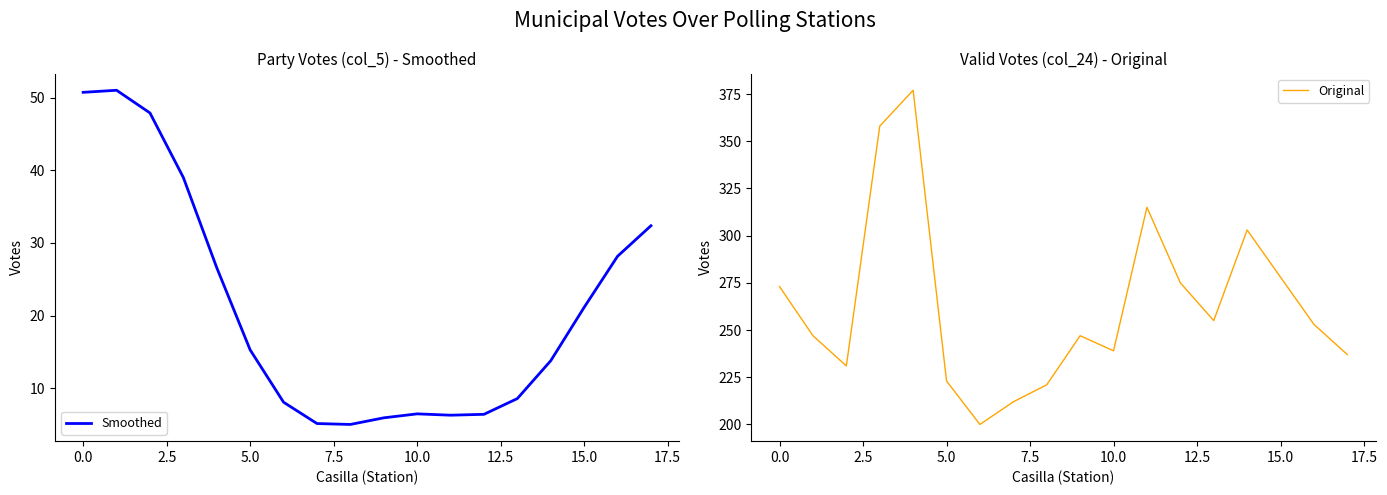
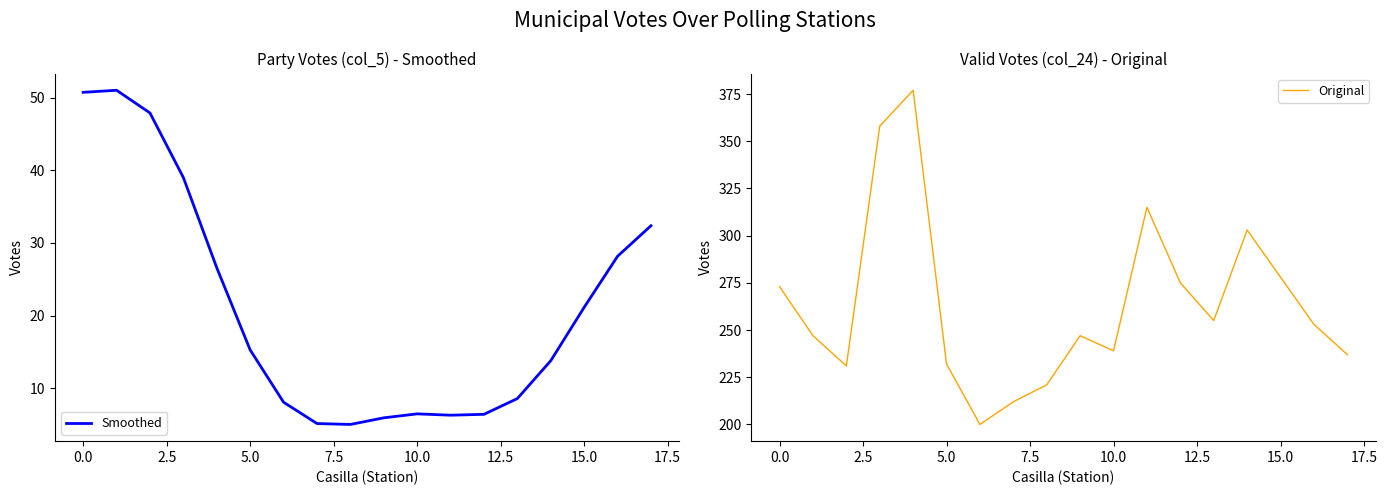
Valid Votes (col_24) - Original, 5.0: 223 -> 232
